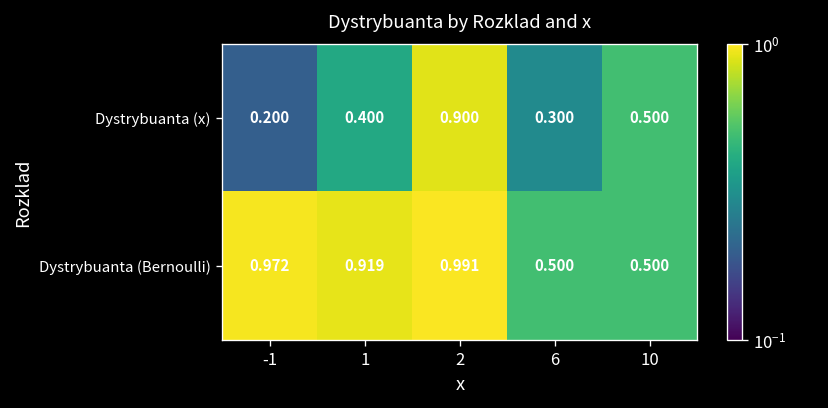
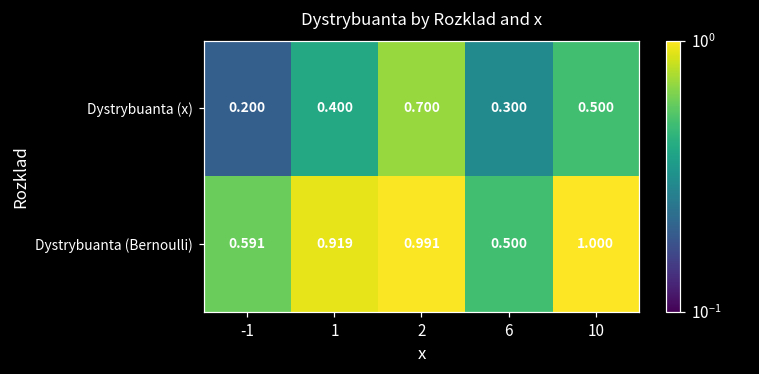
Dystrybuanta (x), 2: 0.900 -> 0.700
Dystrybuanta (Bernoulli), -1: 0.972 -> 0.591
Dystrybuanta (Bernoulli), 10: 0.500 -> 1.000
